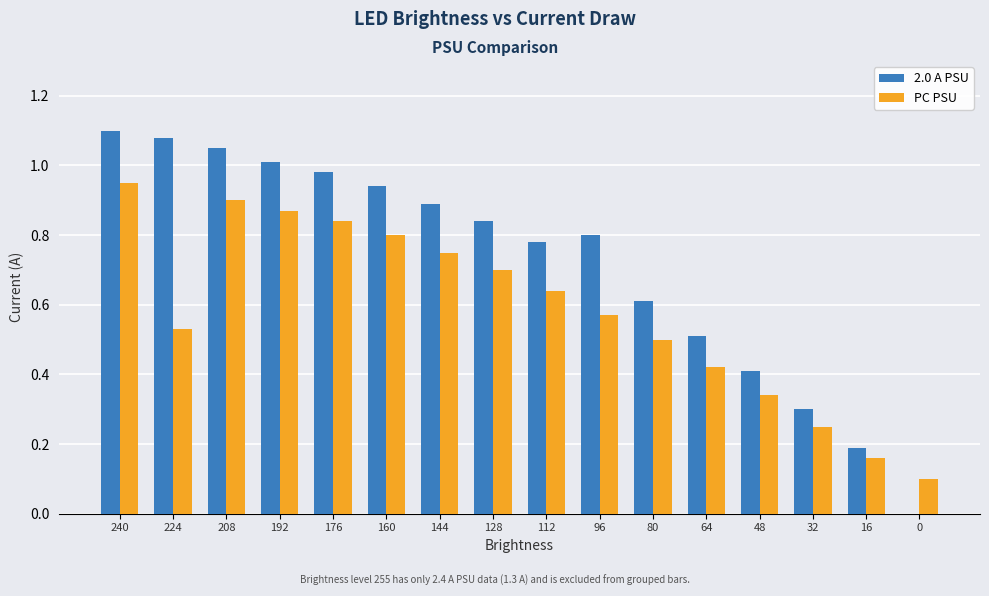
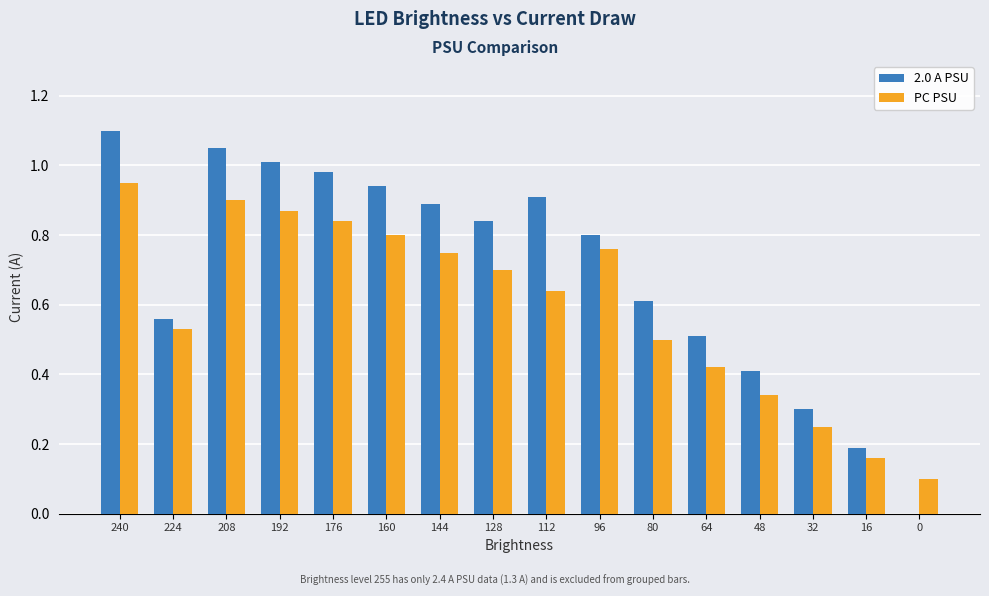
2.0 A PSU, 224: 1.08 -> 0.56
2.0 A PSU, 112: 0.78 -> 0.91
PC PSU, 96: 0.57 -> 0.76
